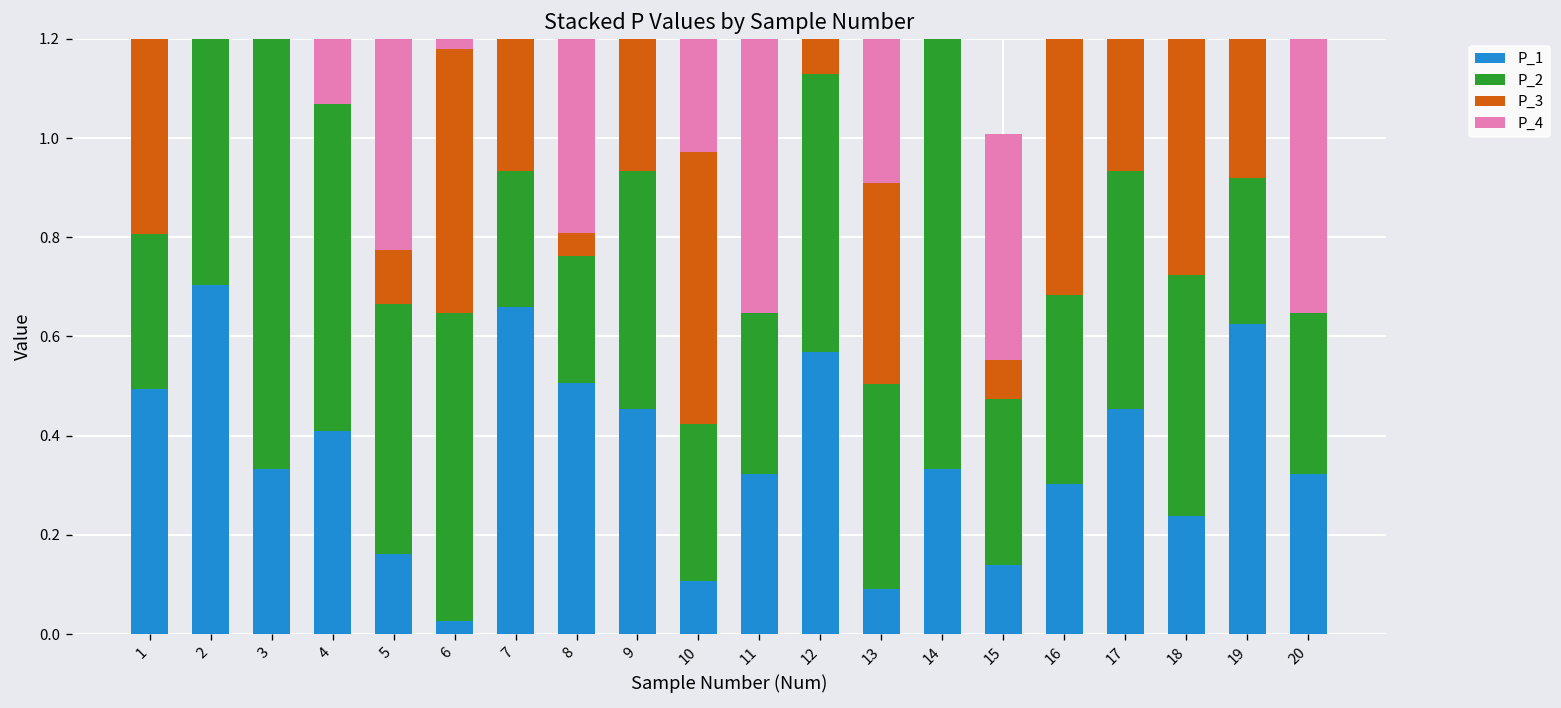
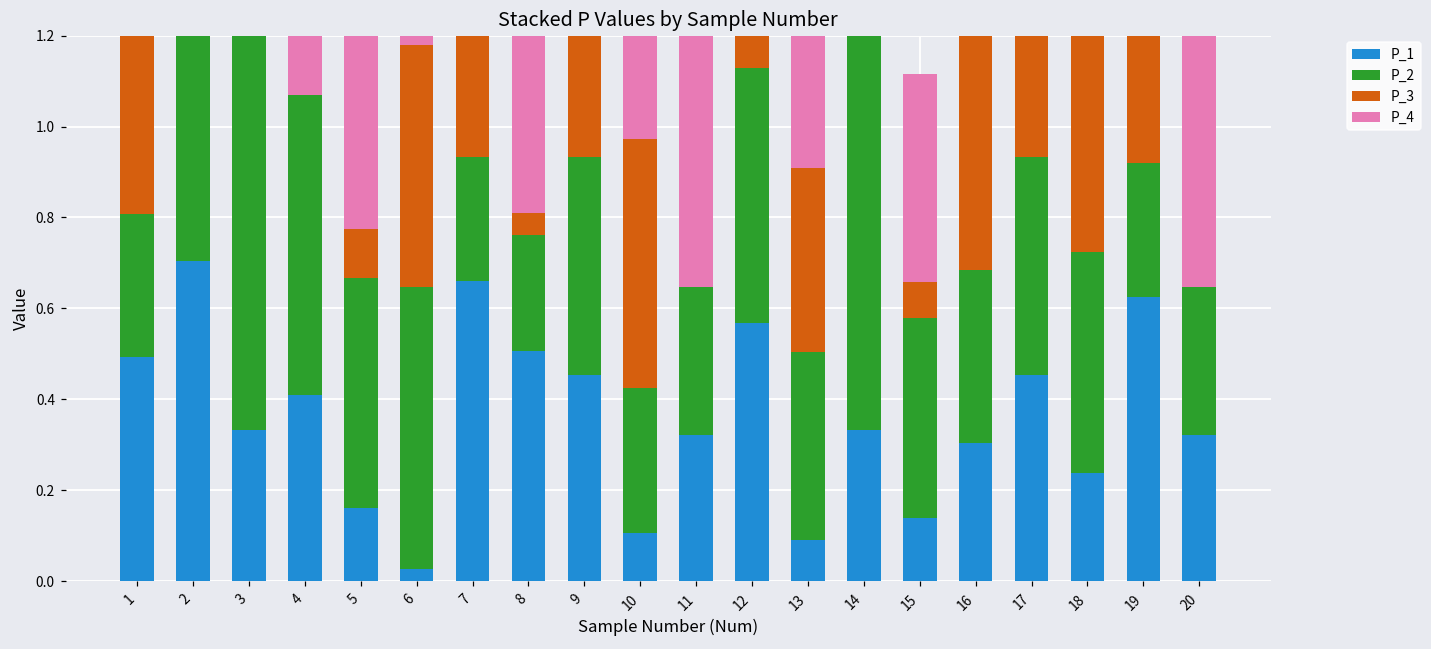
P_2, 15: 0.33 -> 0.44
